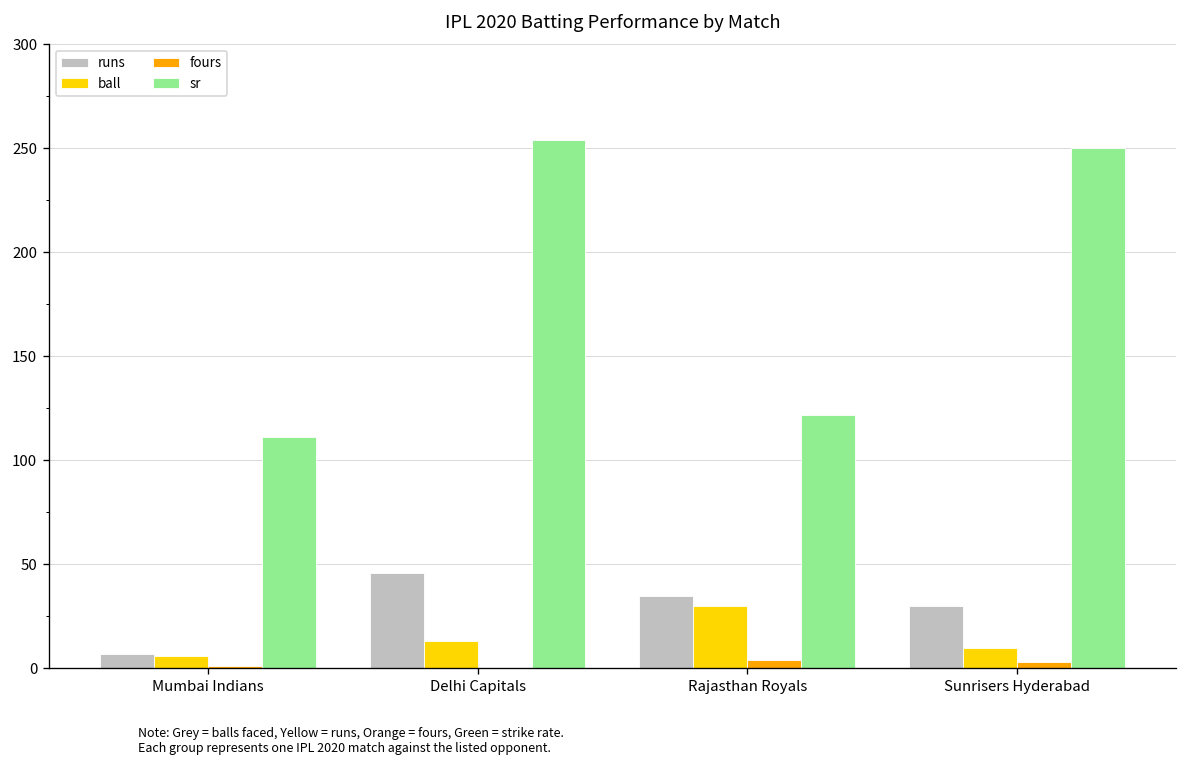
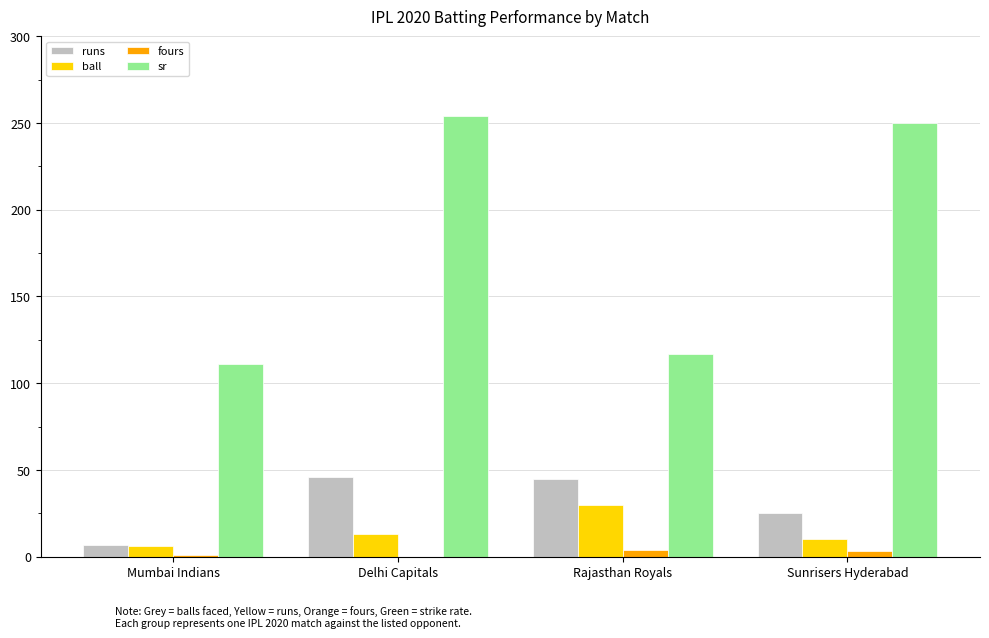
runs, Rajasthan Royals: 35 -> 45
sr, Rajasthan Royals: 122 -> 117
runs, Sunrisers Hyderabad: 30 -> 25
